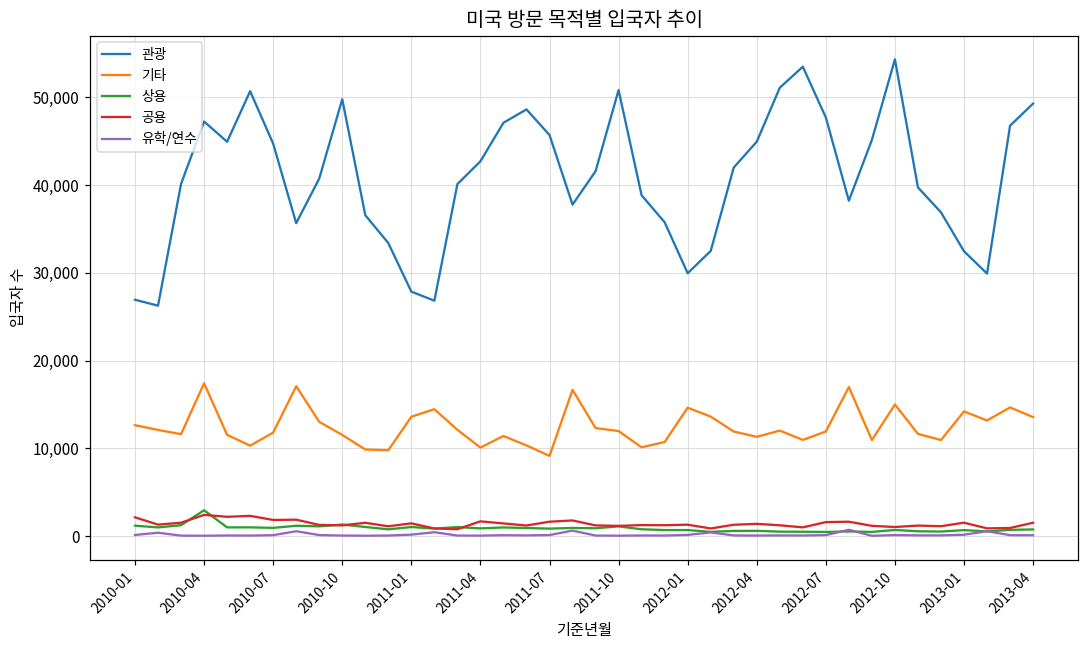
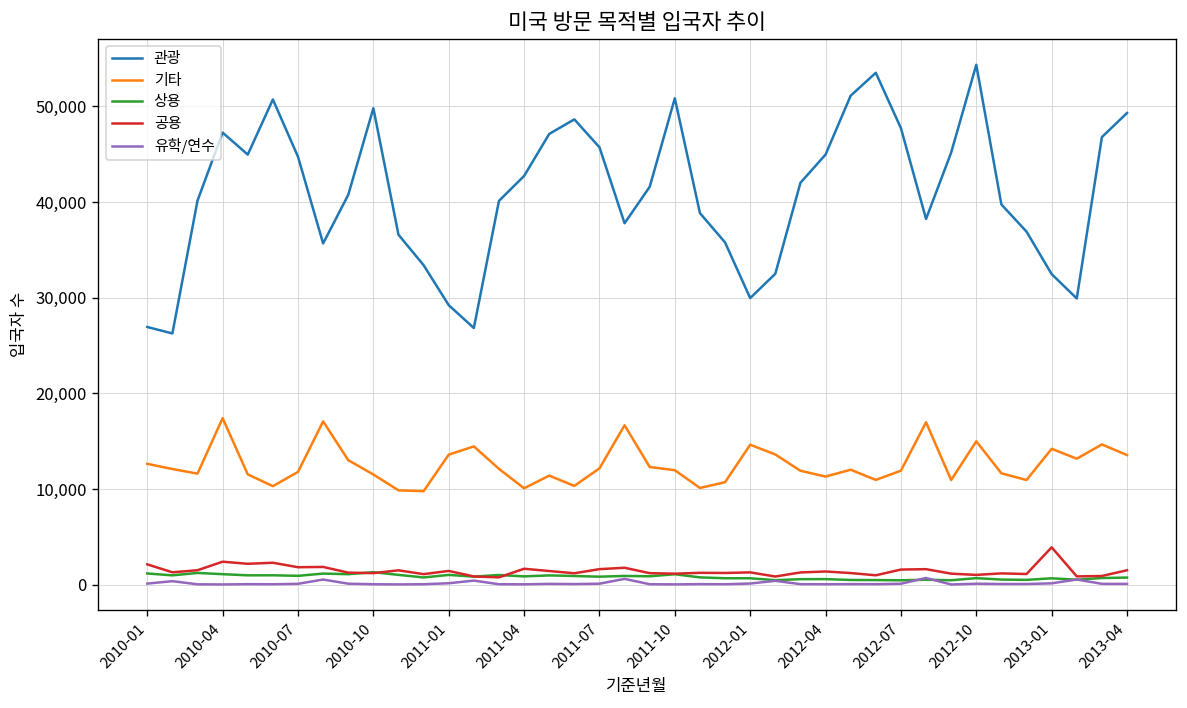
상용, 2010-04: 3,000 -> 1,000
관광, 2011-01: 28,000 -> 29,000
기타, 2011-07: 9,000 -> 12,000
공용, 2013-01: 2,000 -> 4,000
